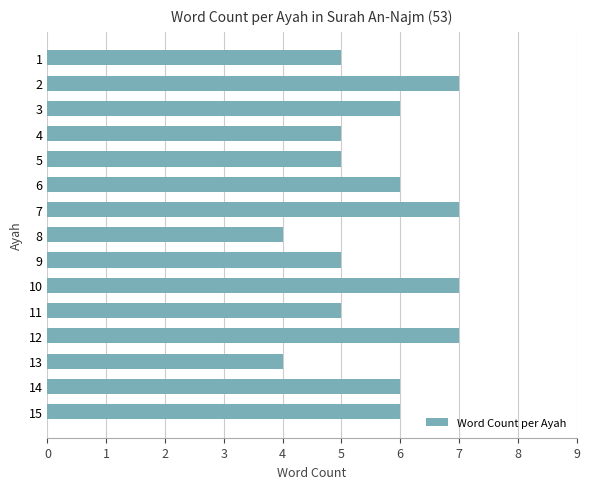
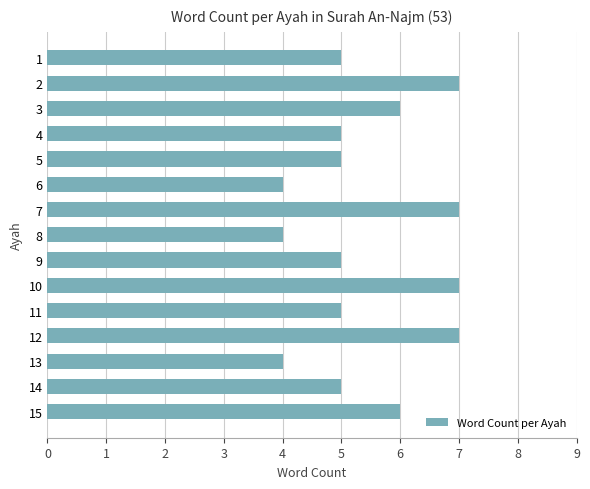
6: 6 -> 4
14: 6 -> 5
